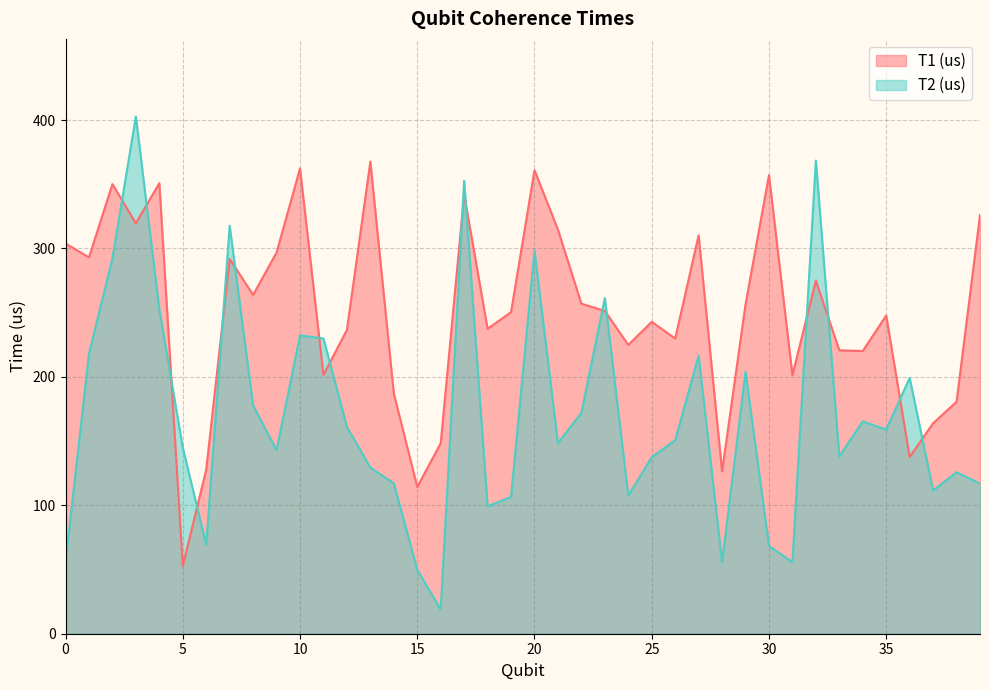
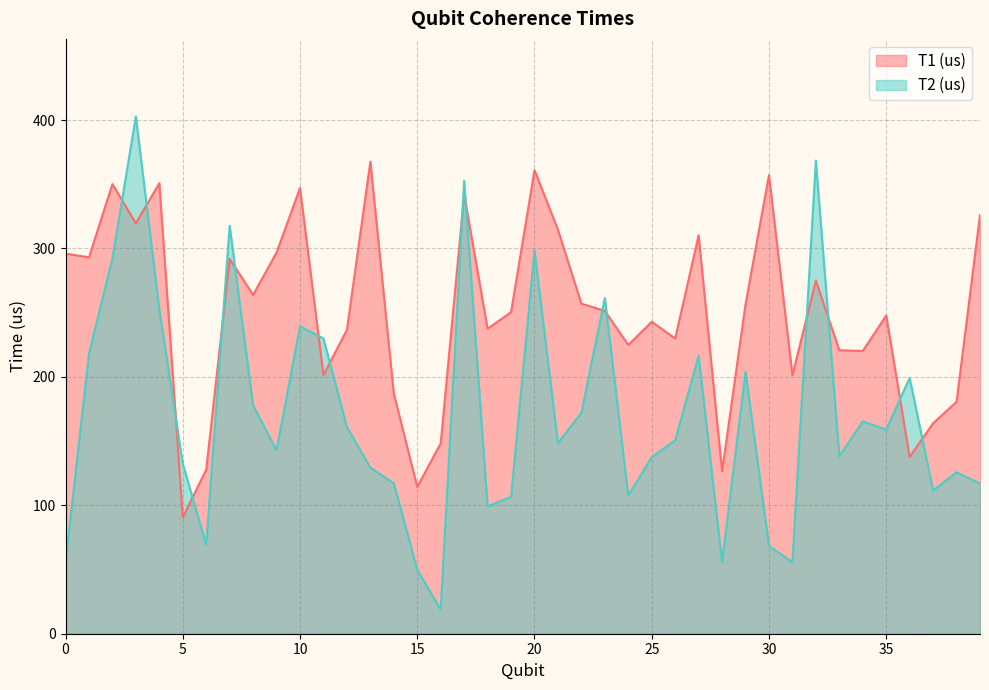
T1 (us), 0: 304 -> 296
T1 (us), 5: 53 -> 91
T2 (us), 5: 145 -> 132
T1 (us), 10: 362 -> 347
T2 (us), 10: 232 -> 239
